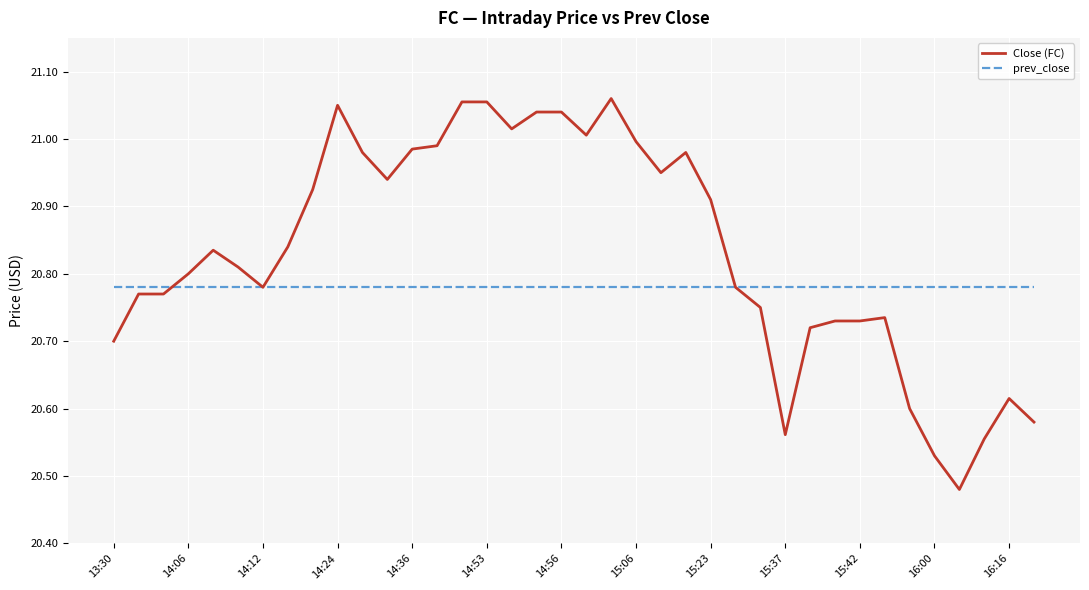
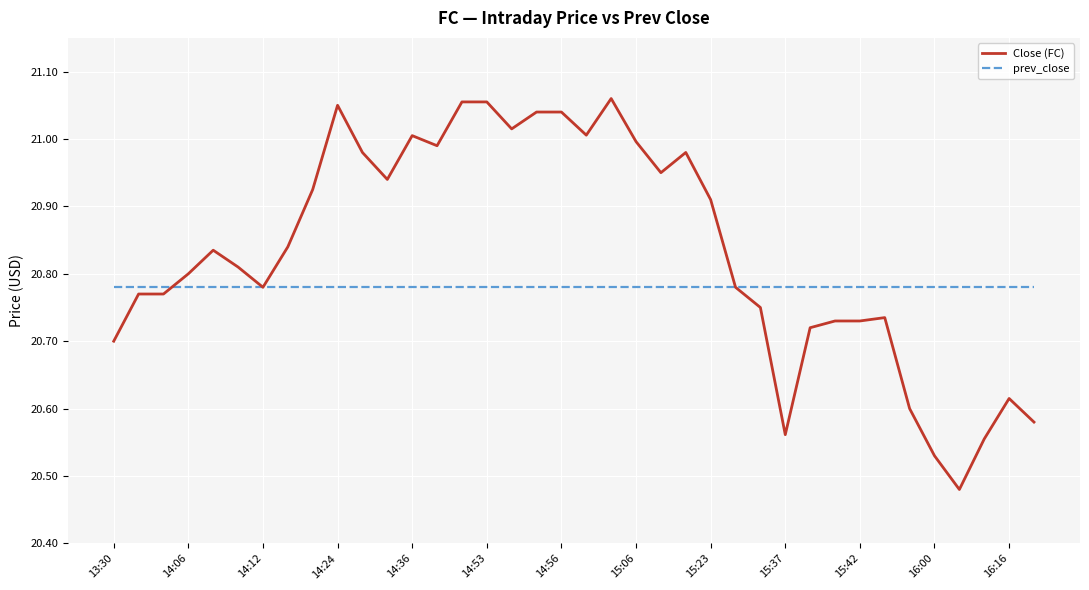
Close (FC), 14:36: 20.99 -> 21.00
